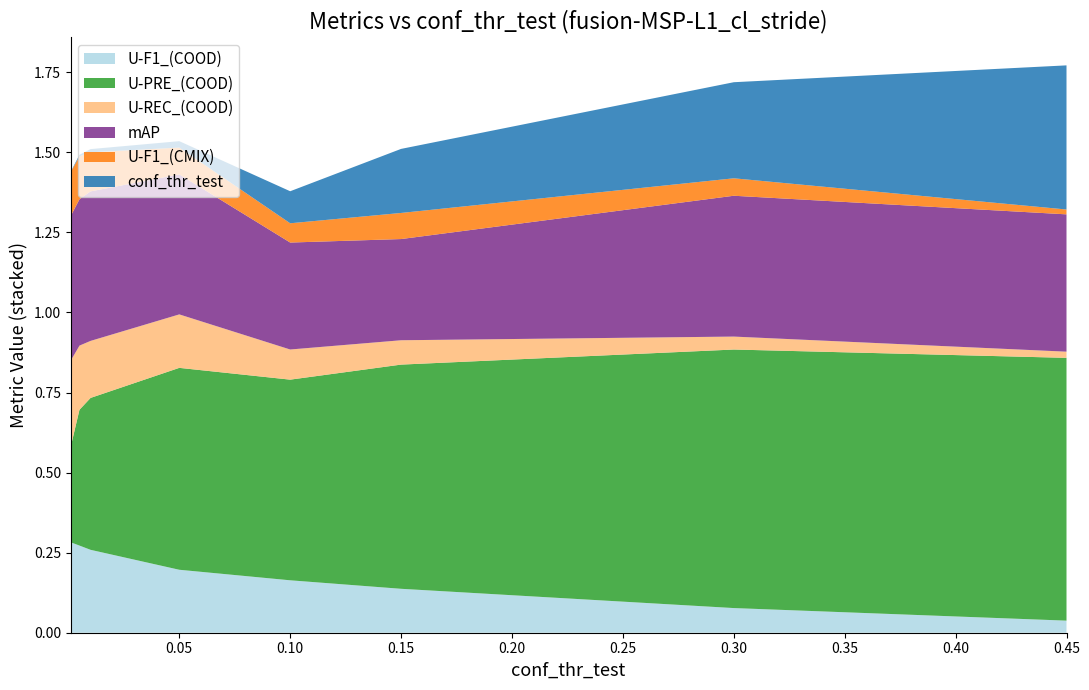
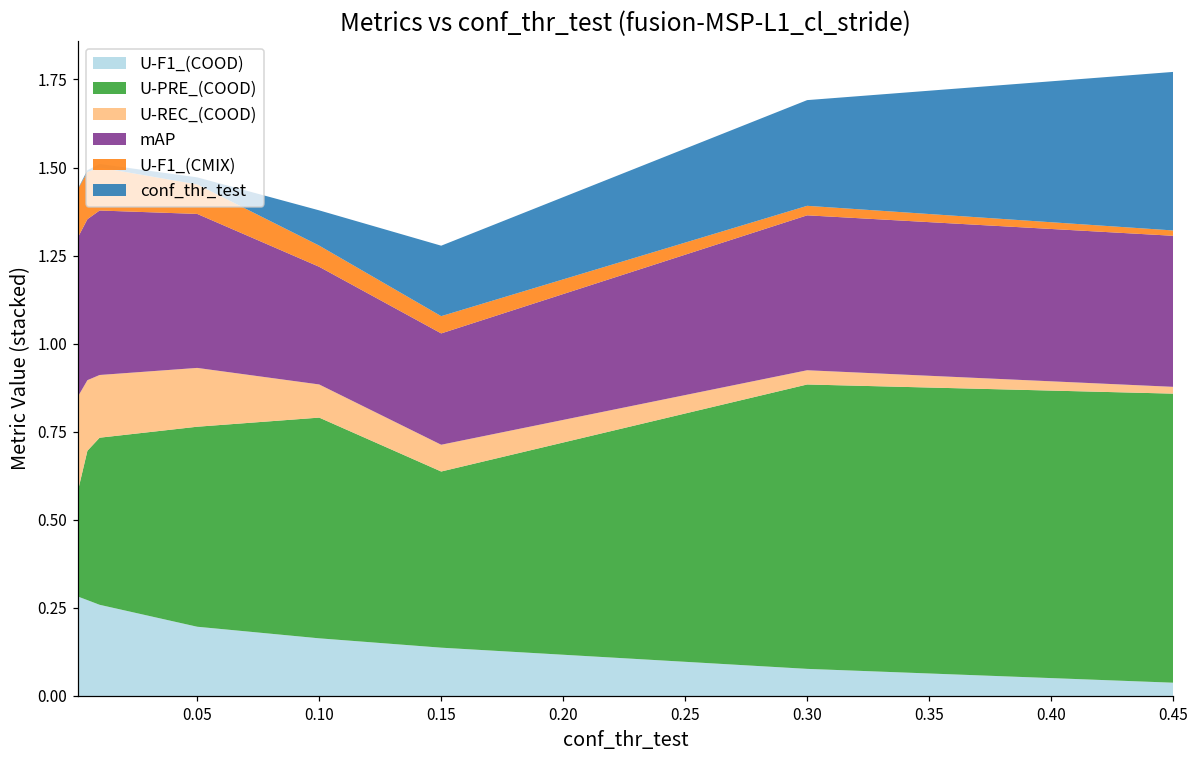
U-PRE_(COOD), 0.05: 0.63 -> 0.57
U-PRE_(COOD), 0.15: 0.7 -> 0.5
U-F1_(CMIX), 0.15: 0.08 -> 0.05
U-F1_(CMIX), 0.30: 0.05 -> 0.03
